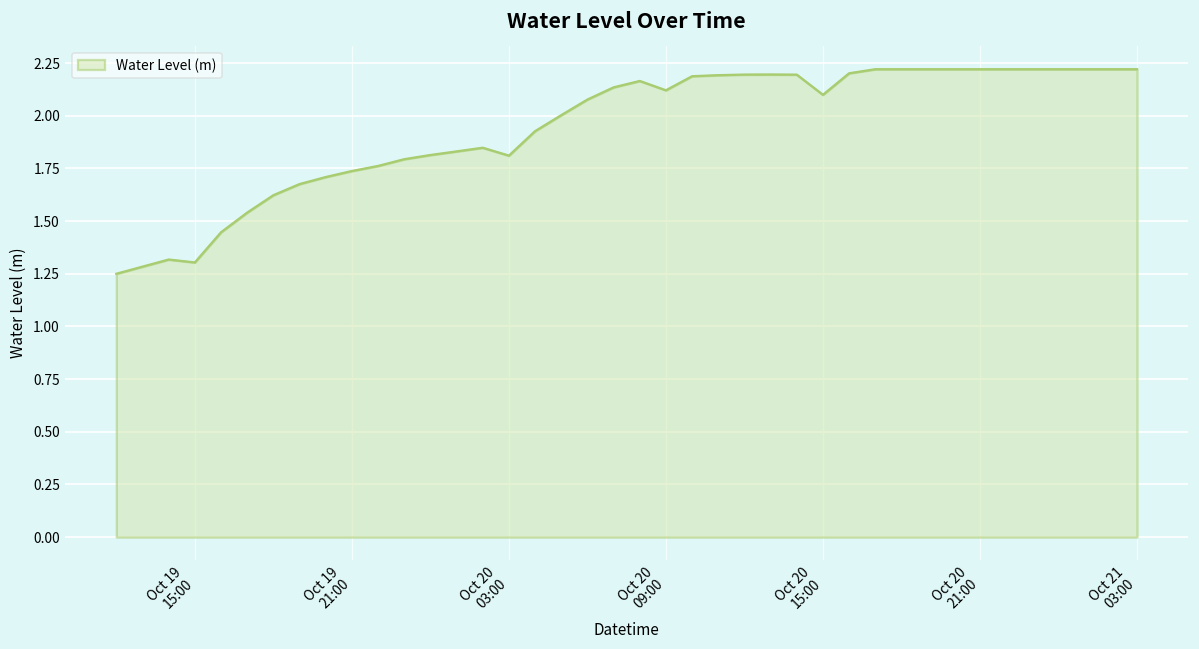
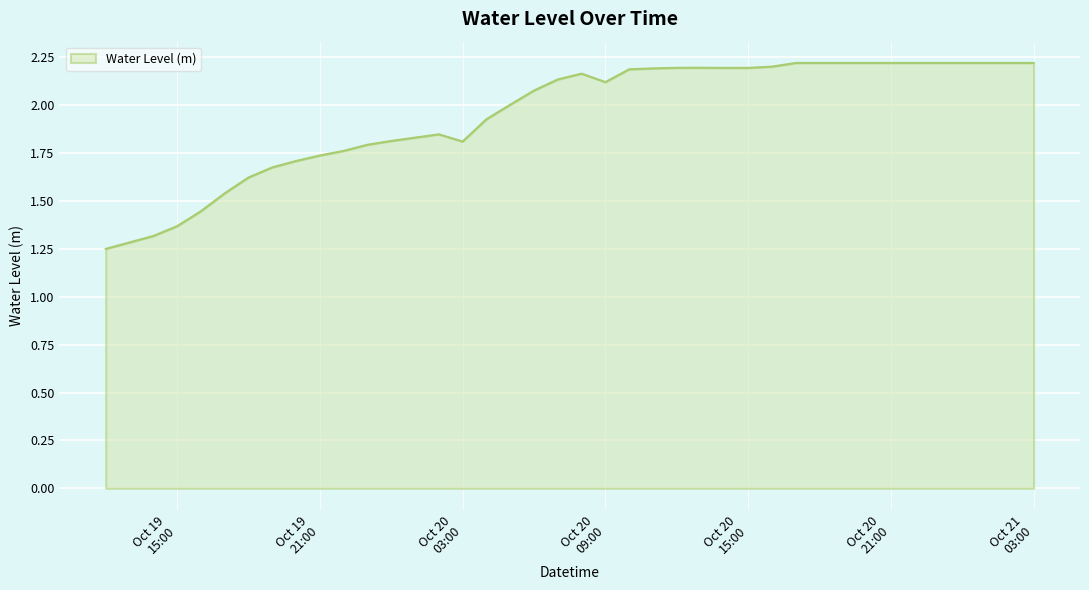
Oct 19 15:00: 1.30 -> 1.37
Oct 20 15:00: 2.10 -> 2.20
